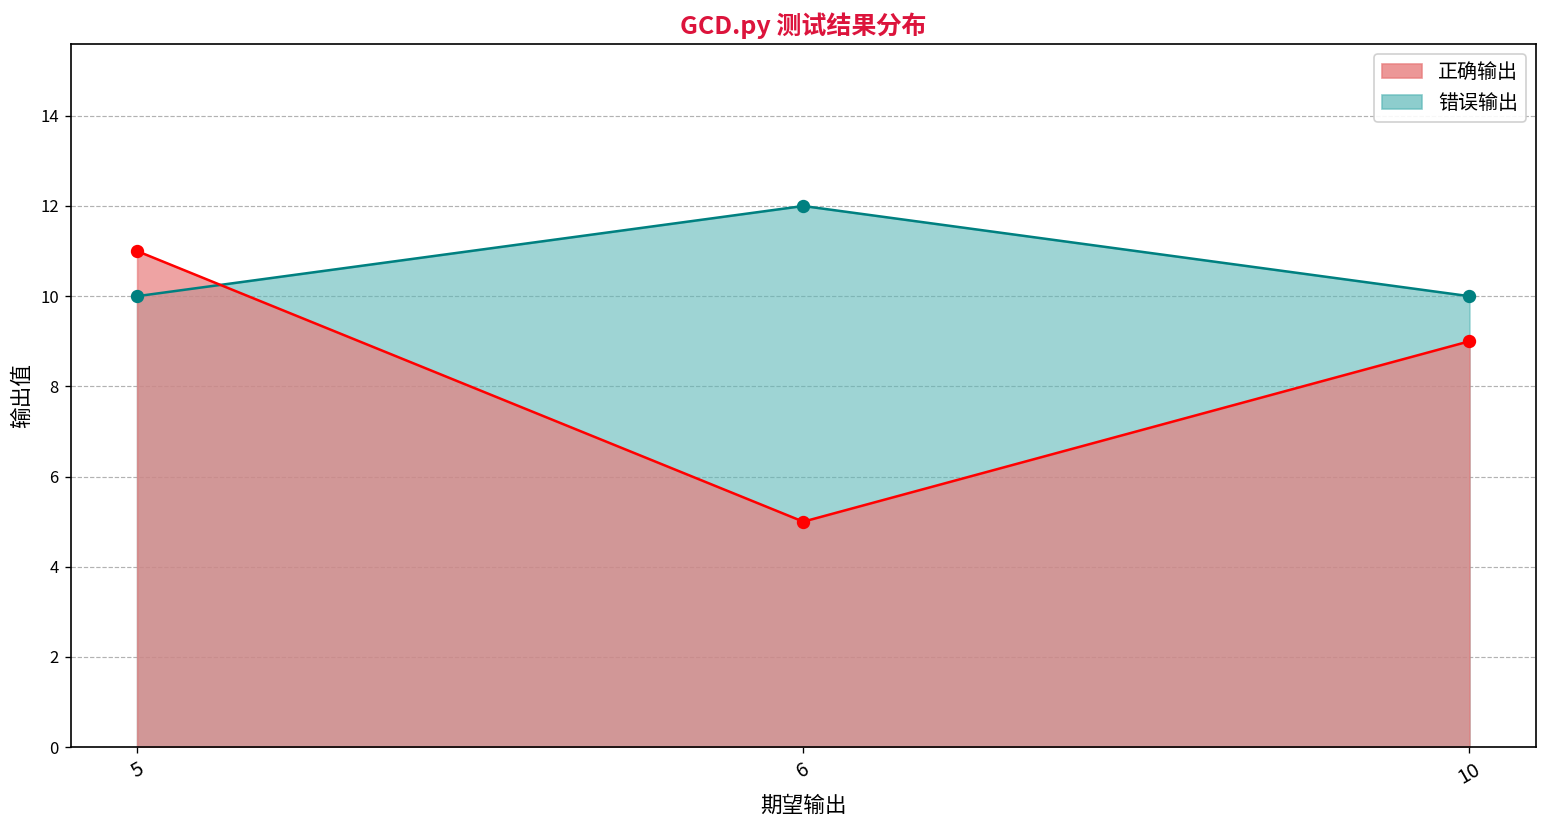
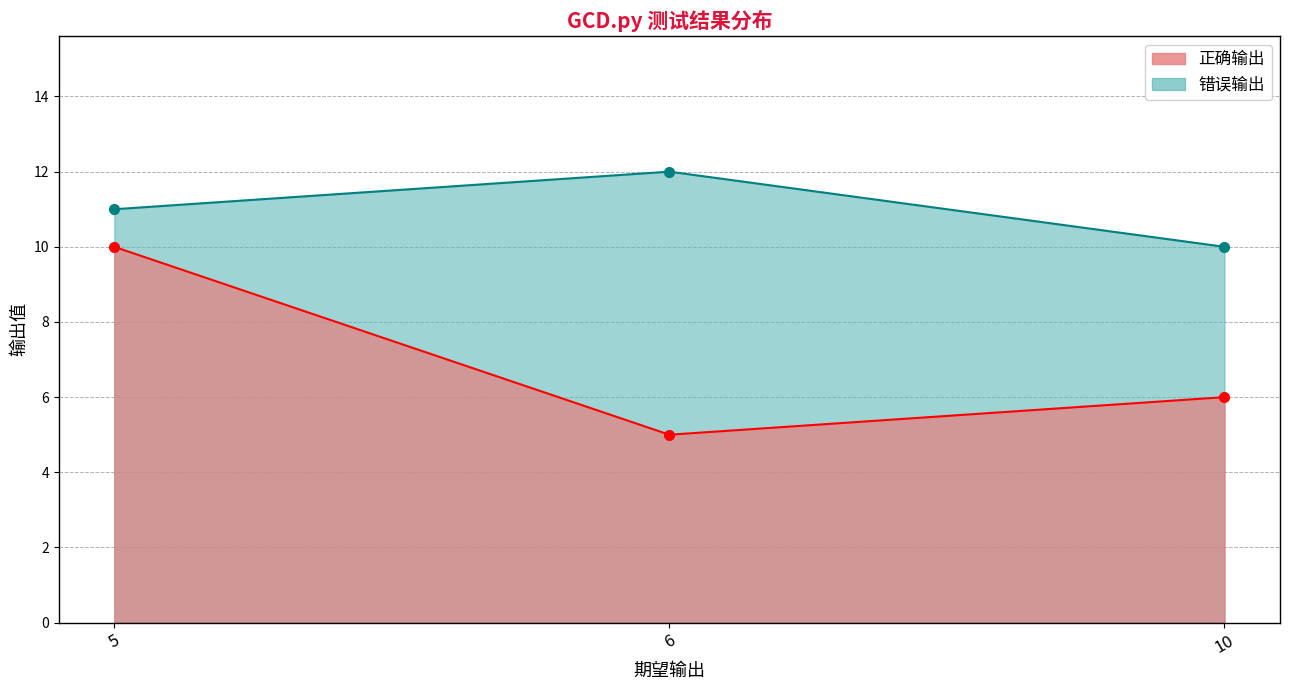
错误输出, 5: 10 -> 11
正确输出, 5: 11 -> 10
正确输出, 10: 9 -> 6
